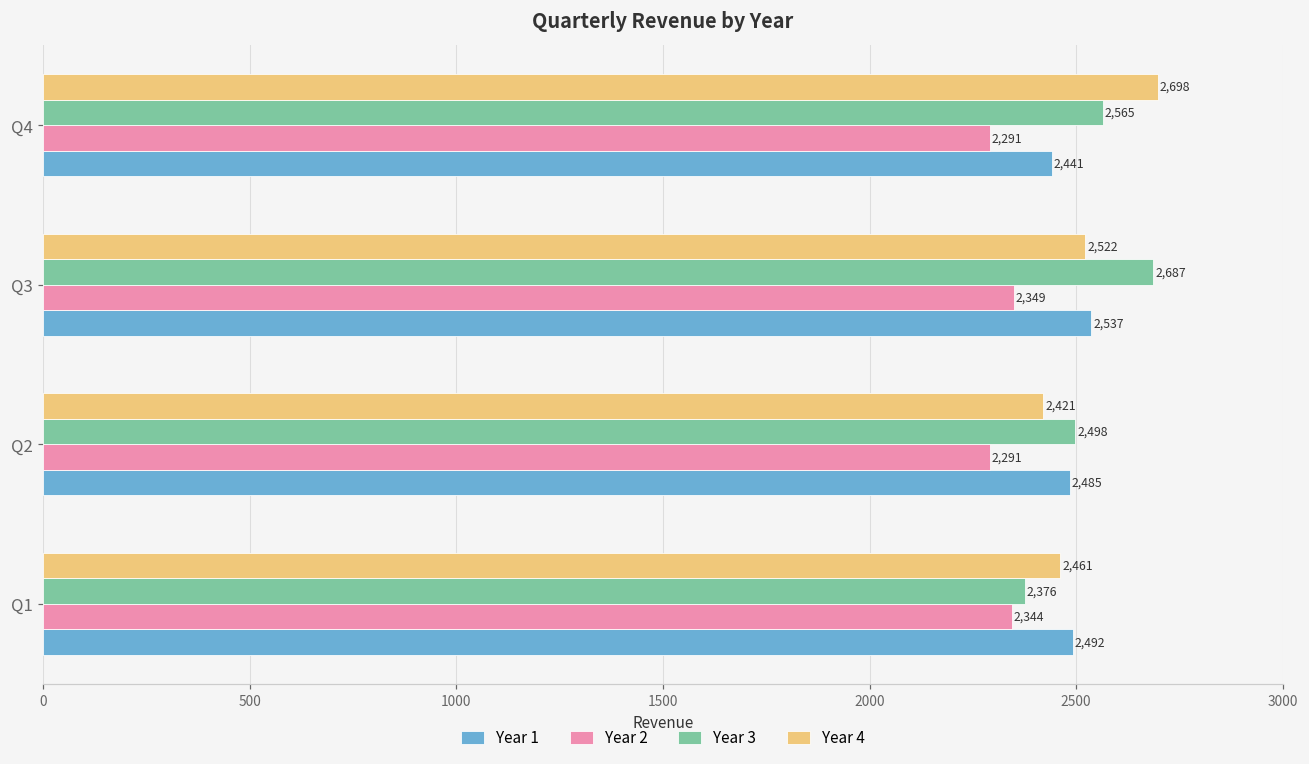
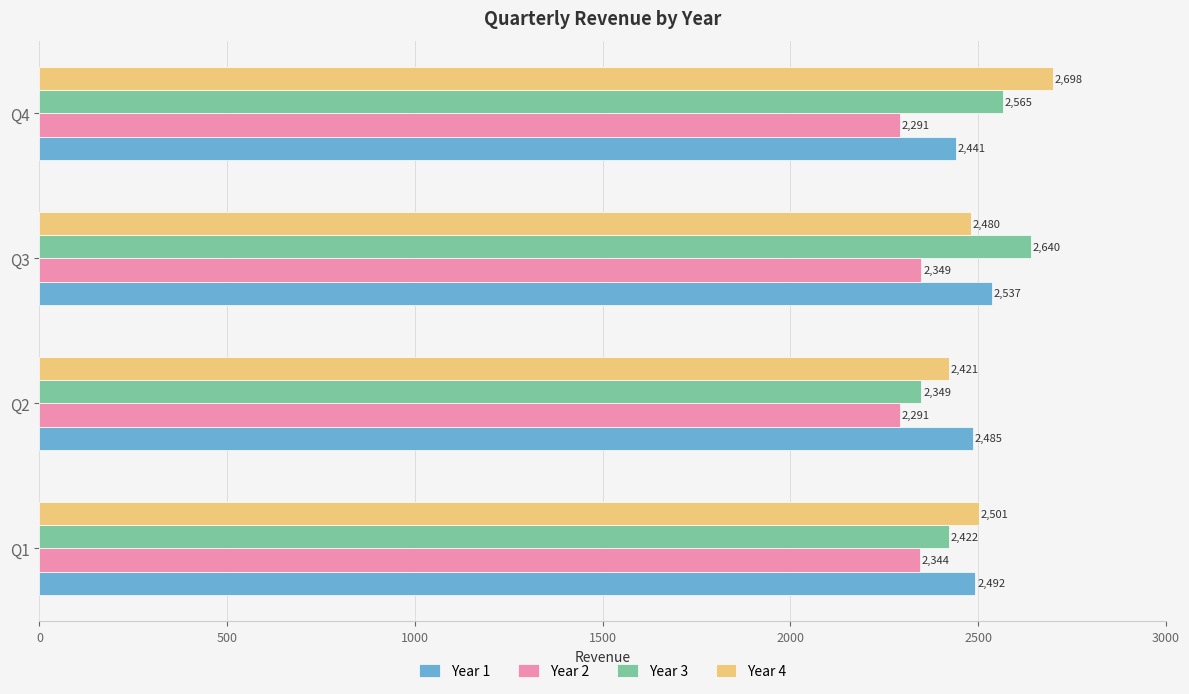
Year 4, Q3: 2,522 -> 2,480
Year 3, Q3: 2,687 -> 2,640
Year 3, Q2: 2,498 -> 2,349
Year 4, Q1: 2,461 -> 2,501
Year 3, Q1: 2,376 -> 2,422
